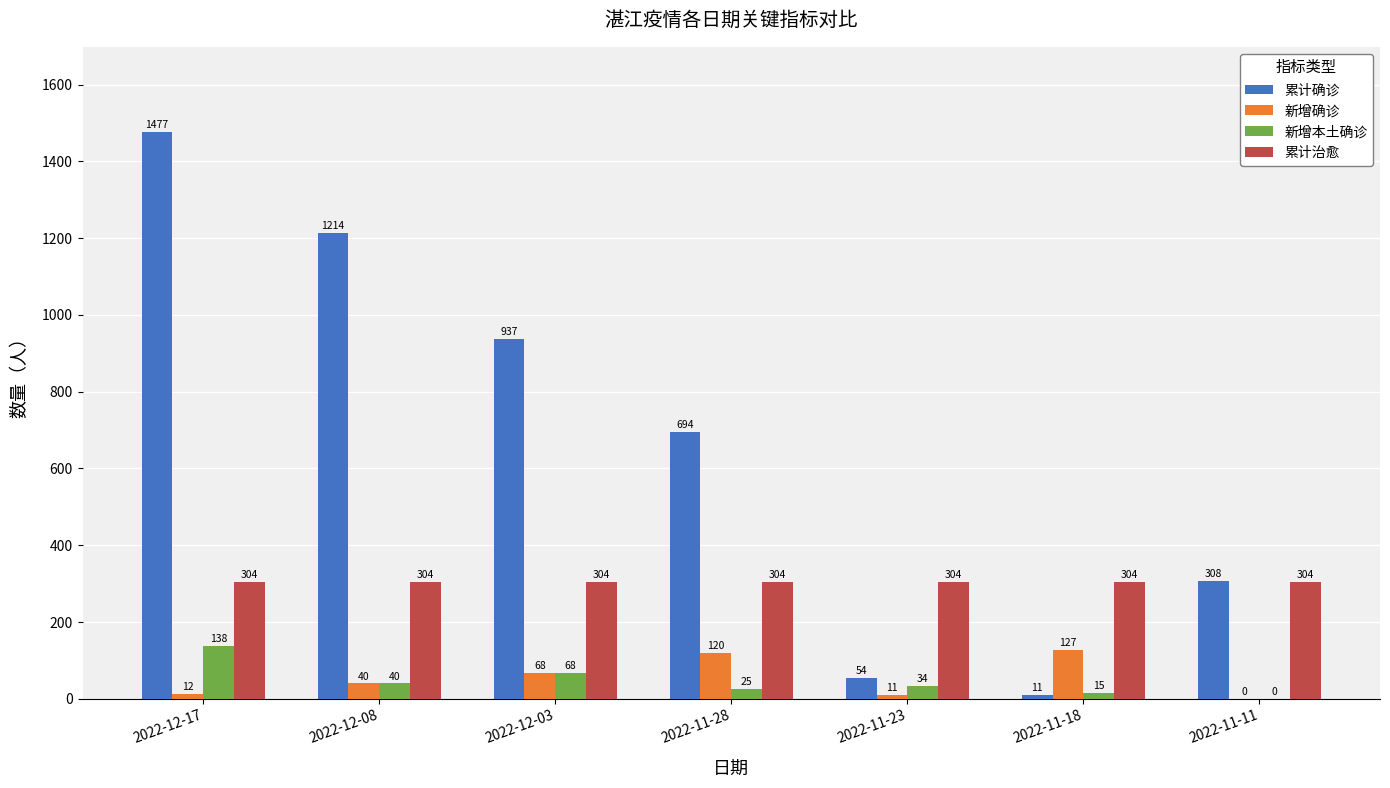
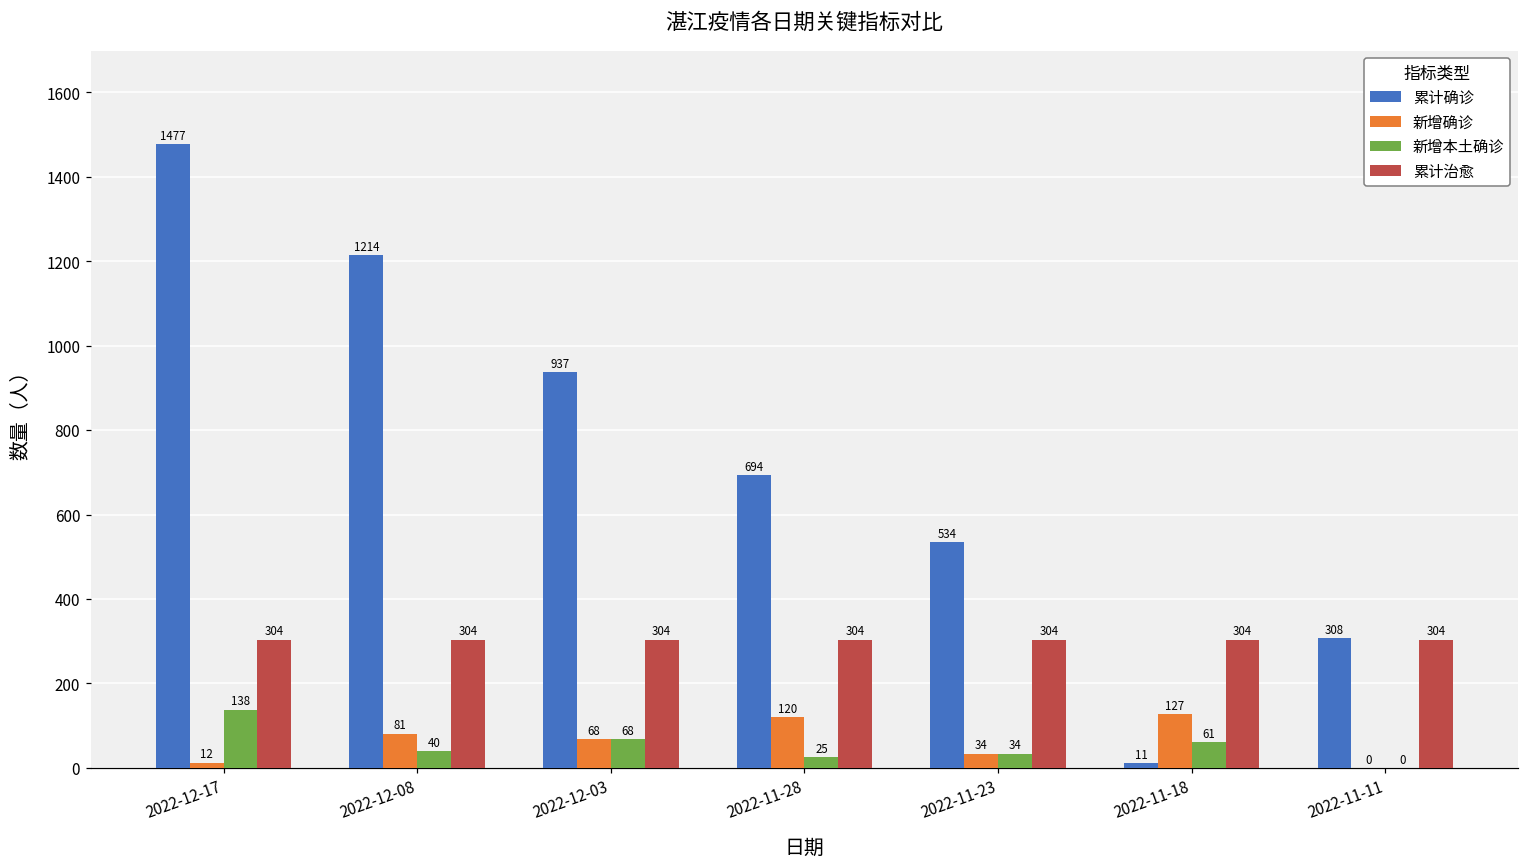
新增确诊, 2022-12-08: 40 -> 81
累计确诊, 2022-11-23: 54 -> 534
新增确诊, 2022-11-23: 11 -> 34
新增本土确诊, 2022-11-18: 15 -> 61
